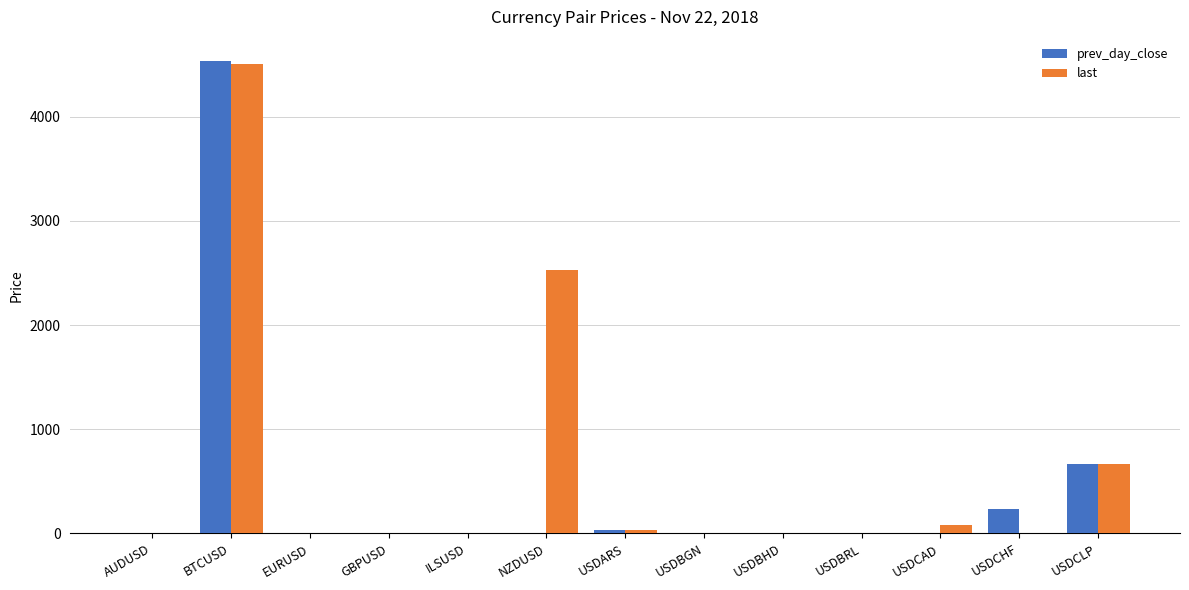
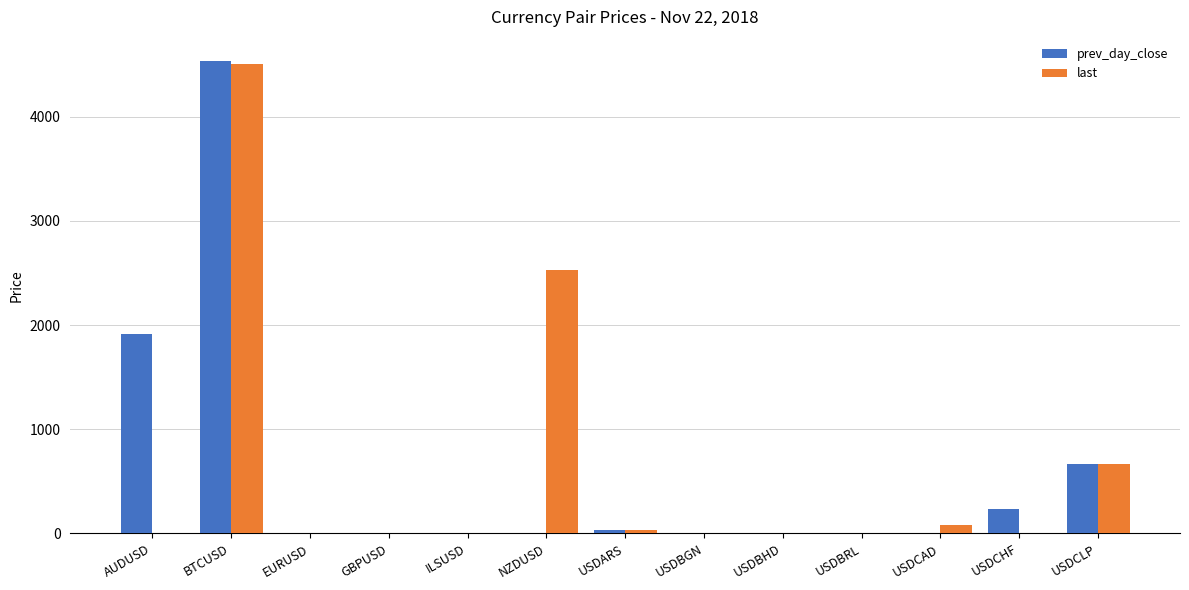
prev_day_close, AUDUSD: 0 -> 1910
